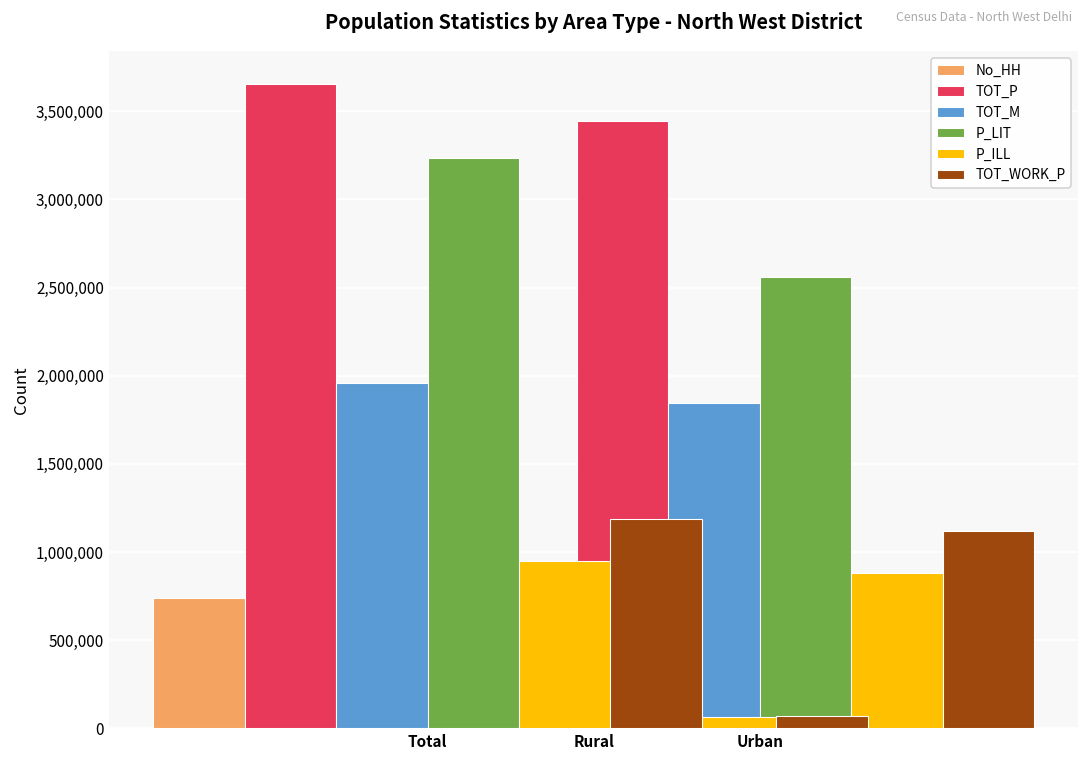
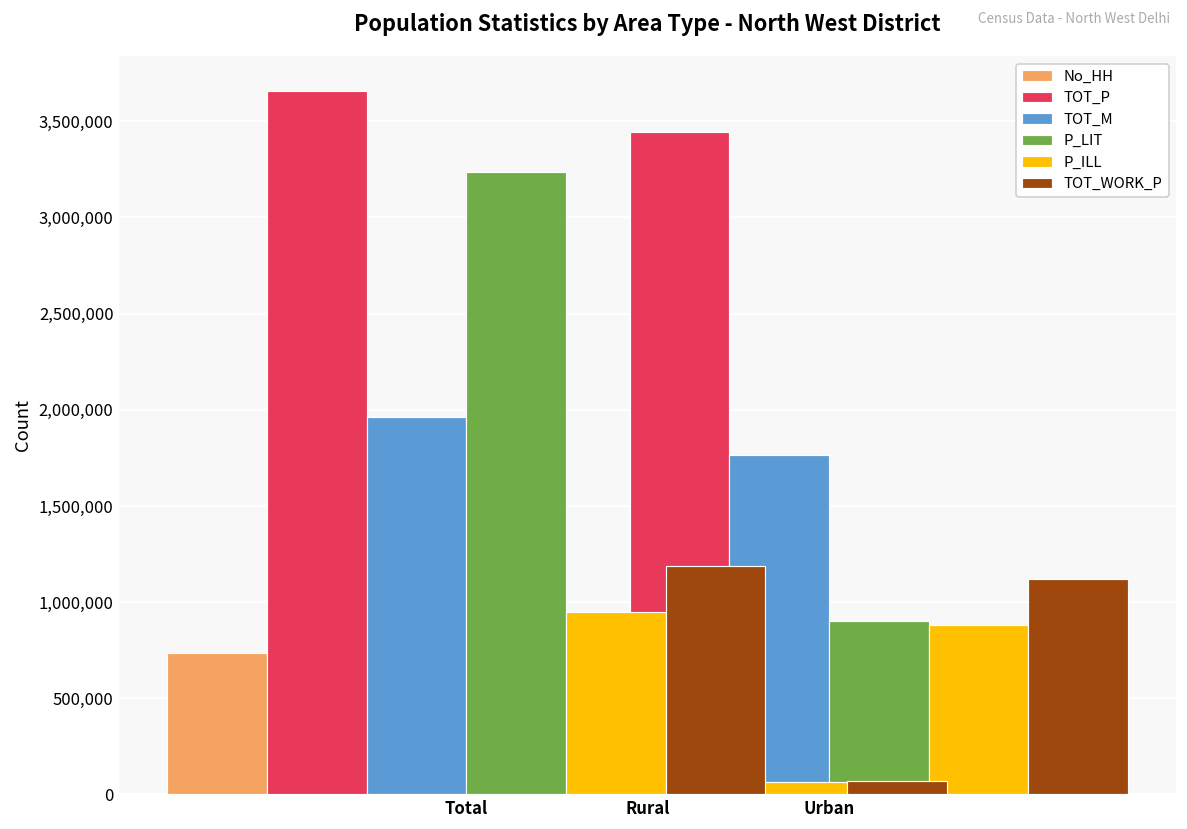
TOT_M, Urban: 1,850,000 -> 1,770,000
P_LIT, Urban: 2,560,000 -> 900,000
